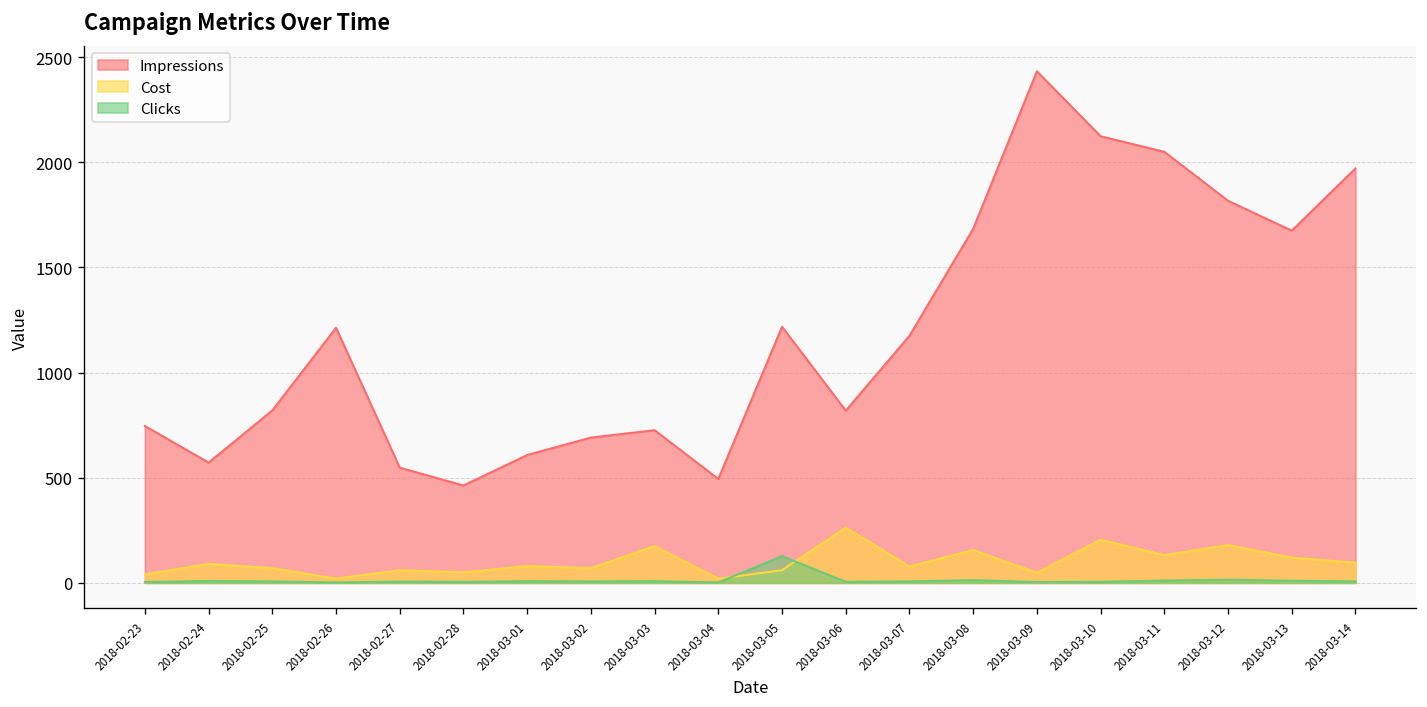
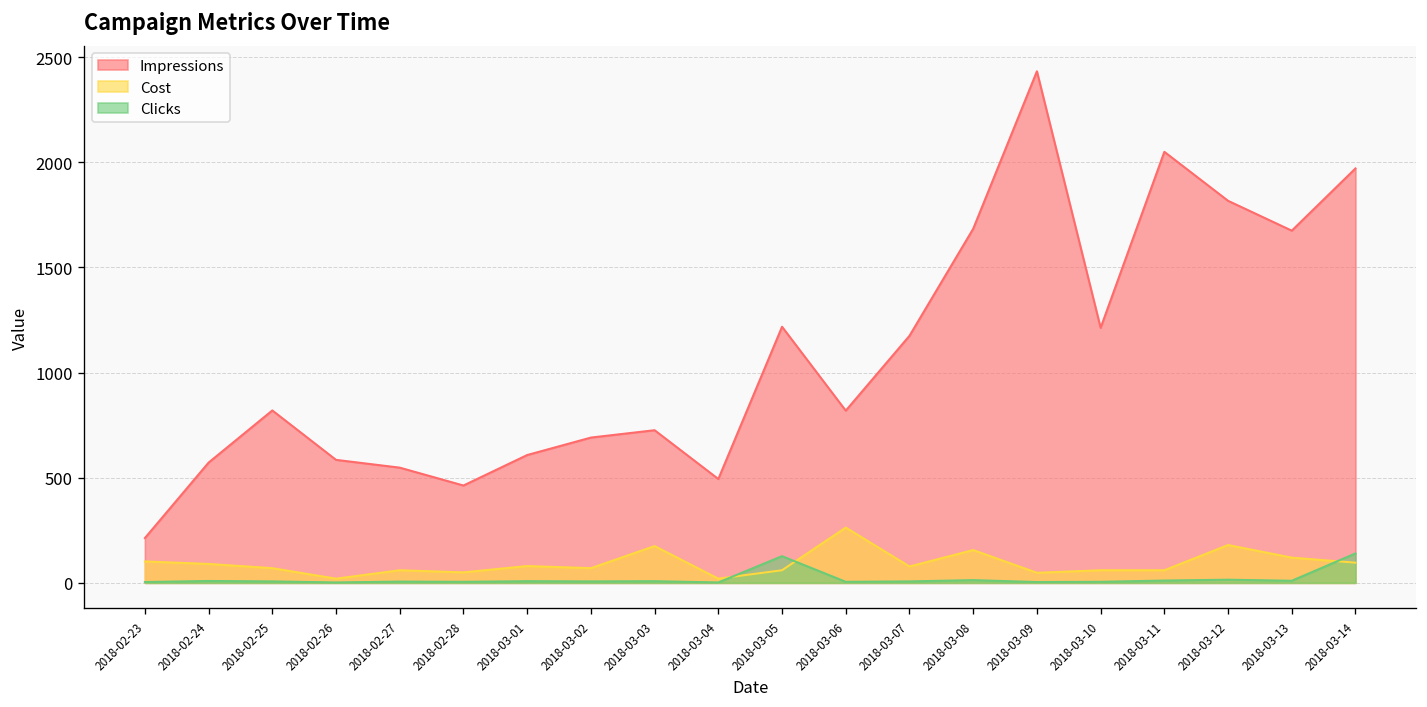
Impressions, 2018-02-23: 750 -> 210
Cost, 2018-02-23: 40 -> 100
Impressions, 2018-02-26: 1210 -> 590
Impressions, 2018-03-10: 2120 -> 1210
Cost, 2018-03-10: 210 -> 60
Cost, 2018-03-11: 130 -> 60
Clicks, 2018-03-14: 10 -> 140
